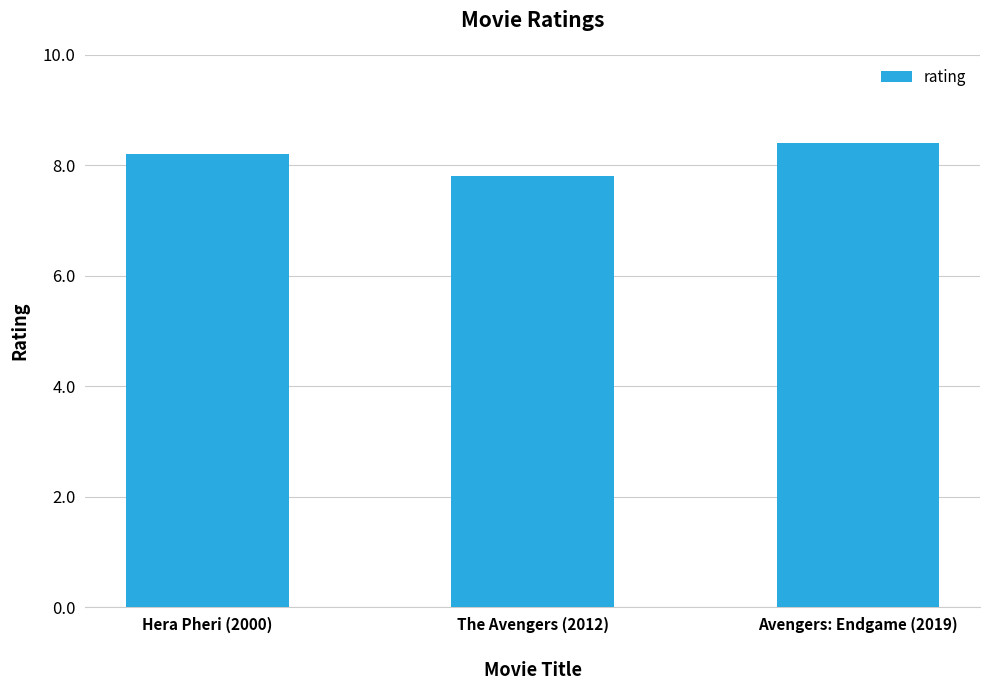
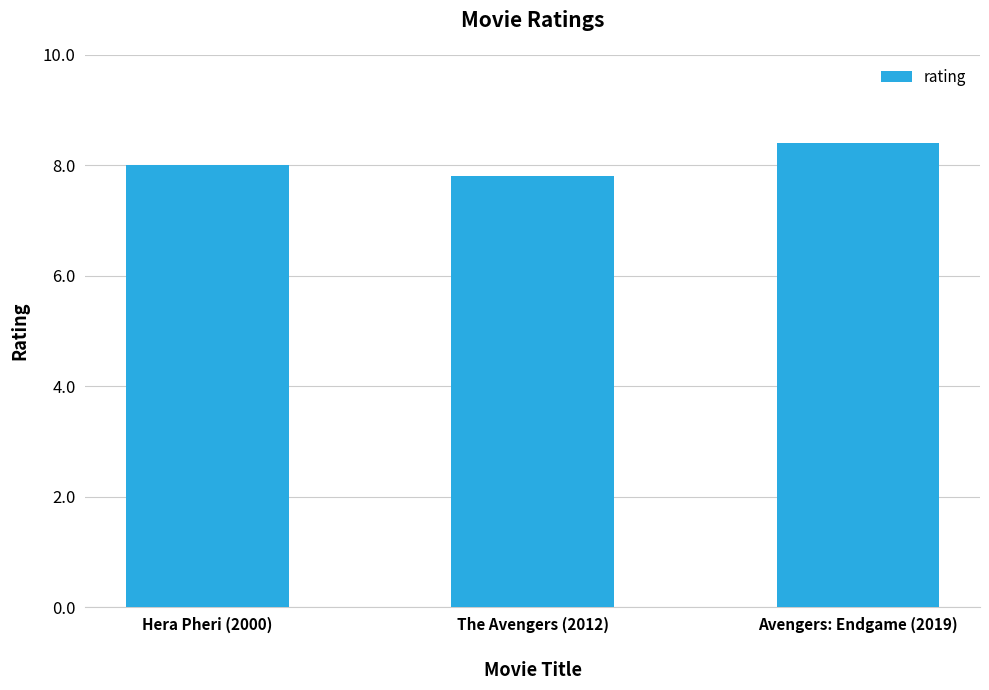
Hera Pheri (2000): 8.2 -> 8.0
